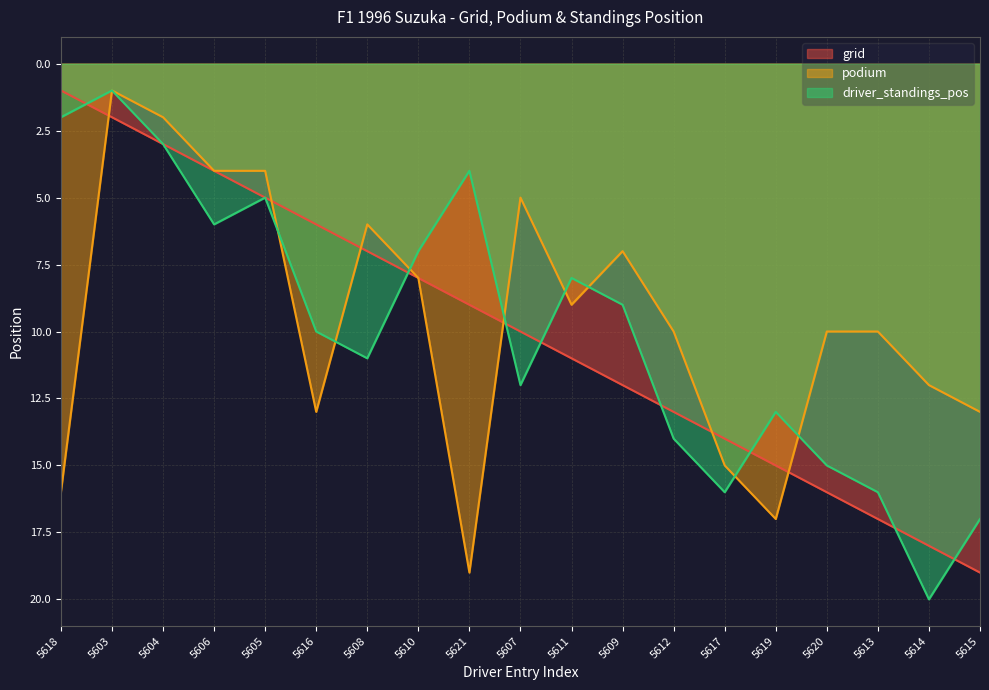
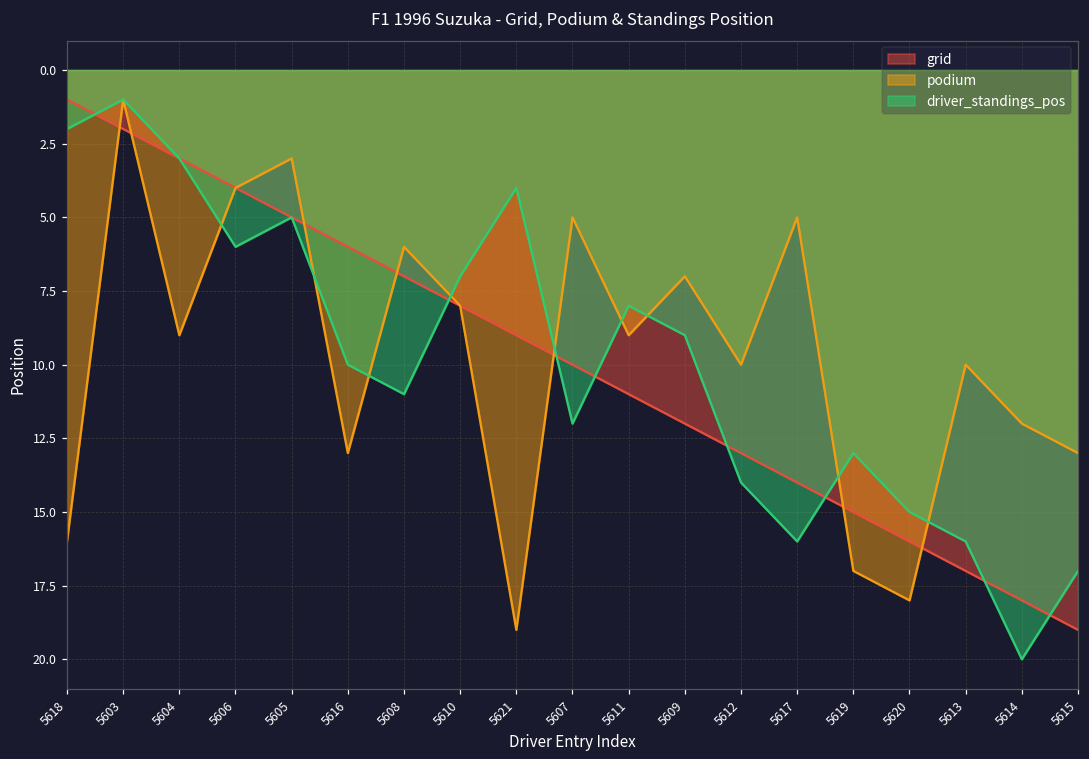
podium, 5604: 2 -> 9
podium, 5605: 4 -> 3
podium, 5617: 15 -> 5
podium, 5620: 10 -> 18
